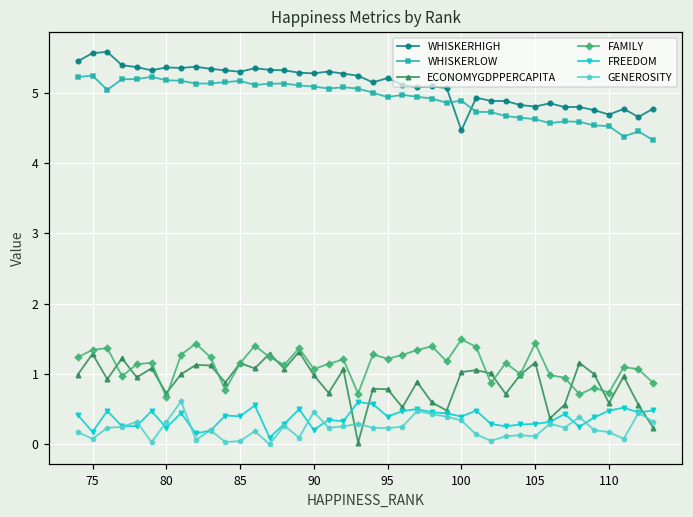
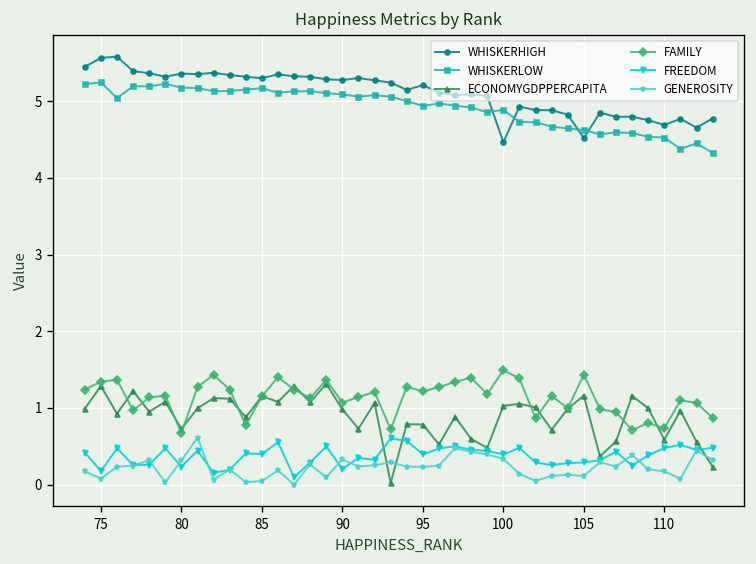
GENEROSITY, 90: 0.5 -> 0.3
WHISKERHIGH, 105: 4.8 -> 4.5
